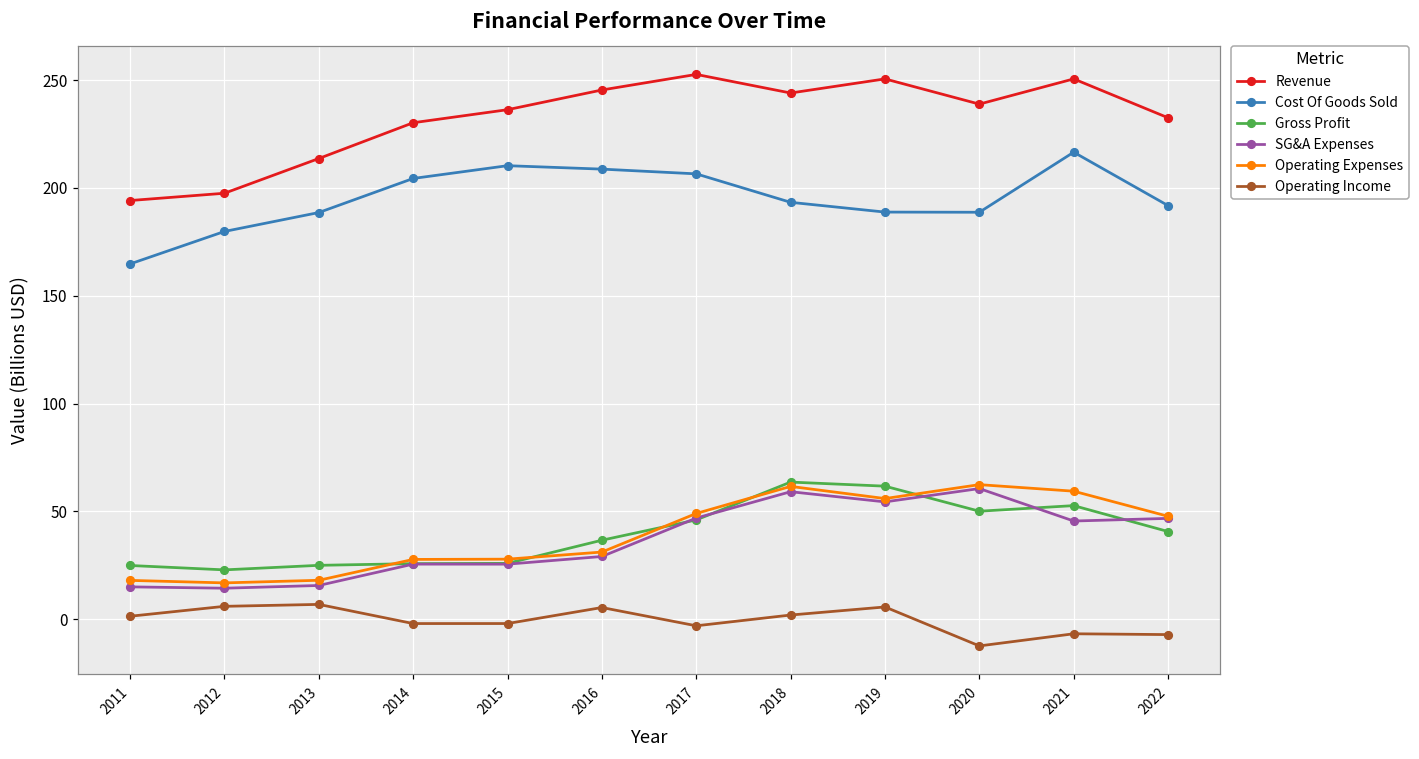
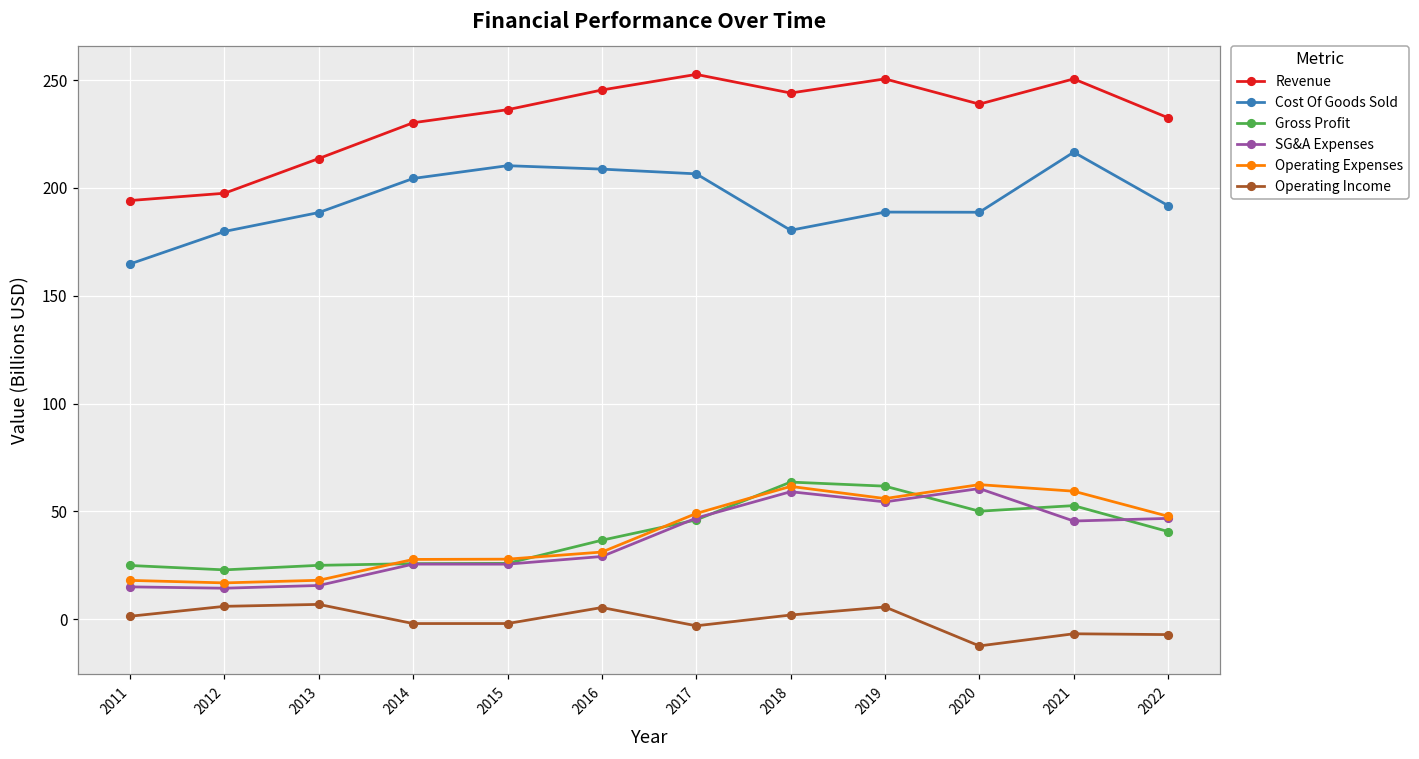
Cost Of Goods Sold, 2018: 193 -> 180
